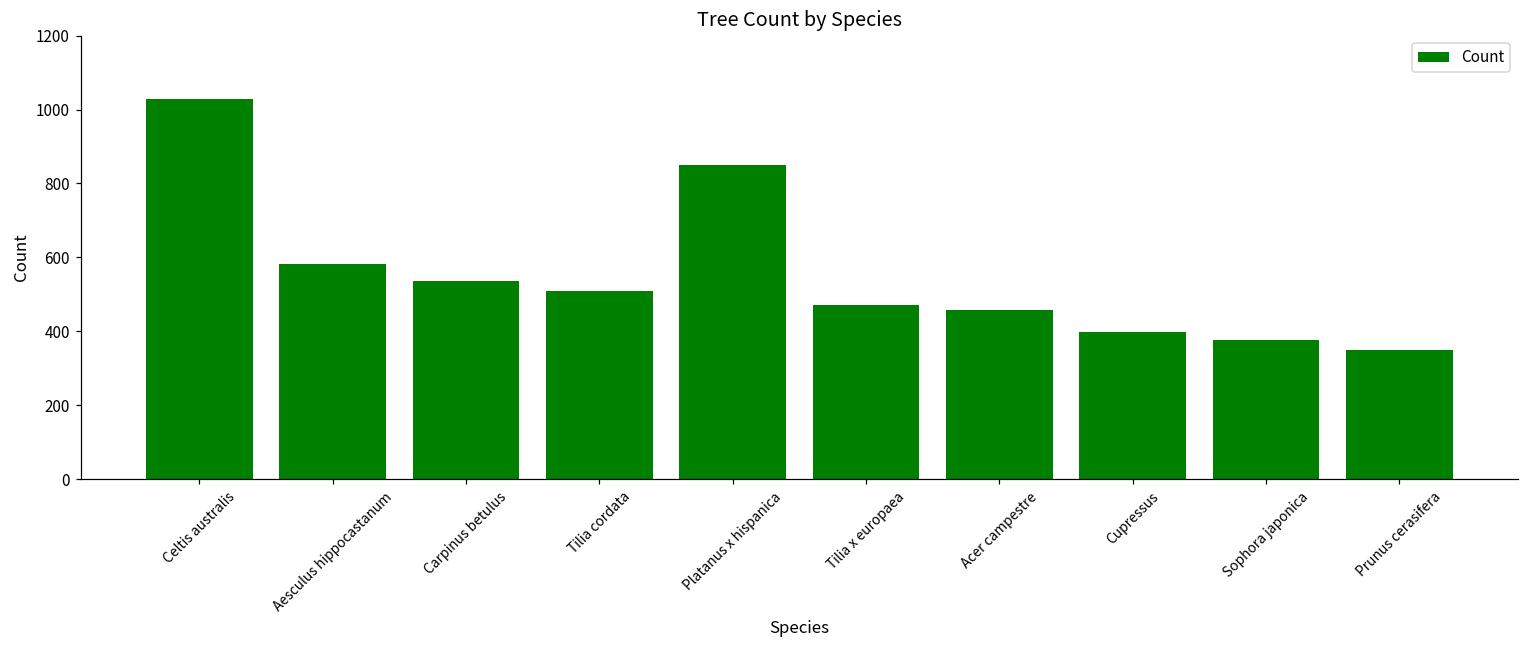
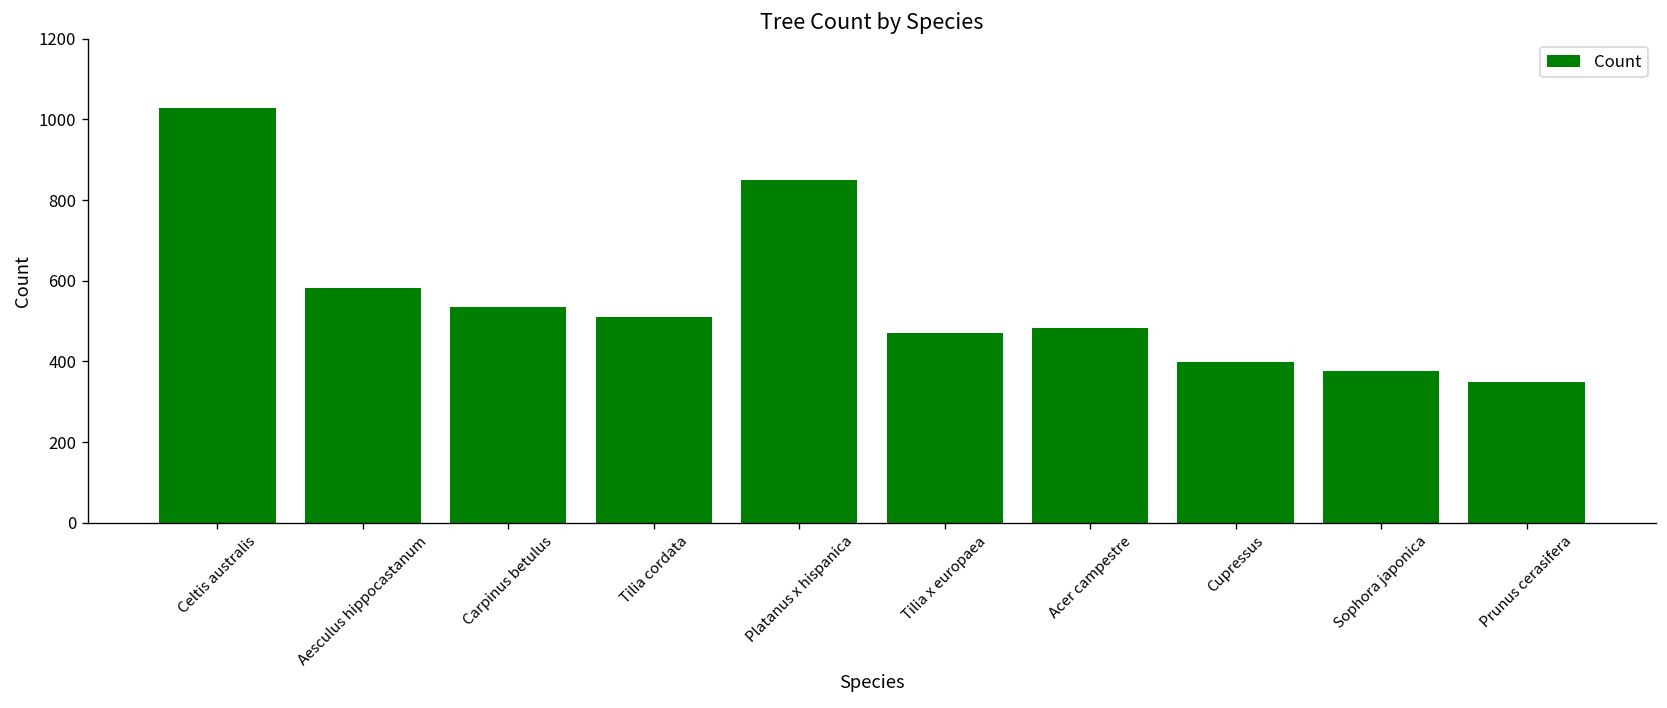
Acer campestre: 460 -> 480
